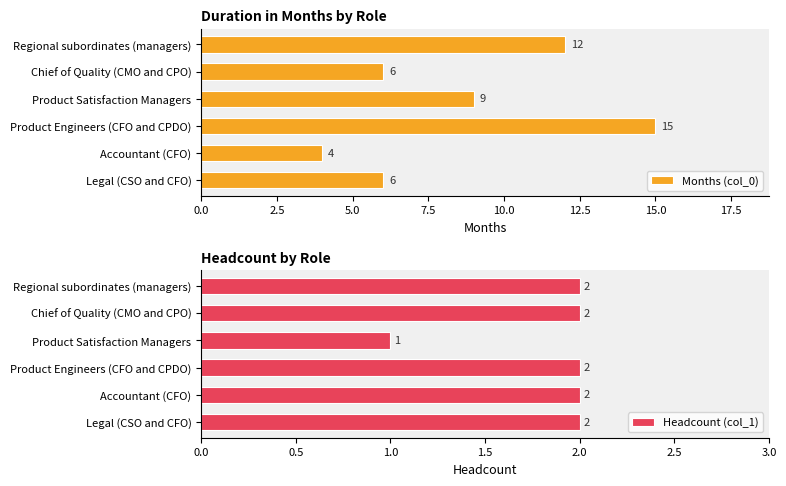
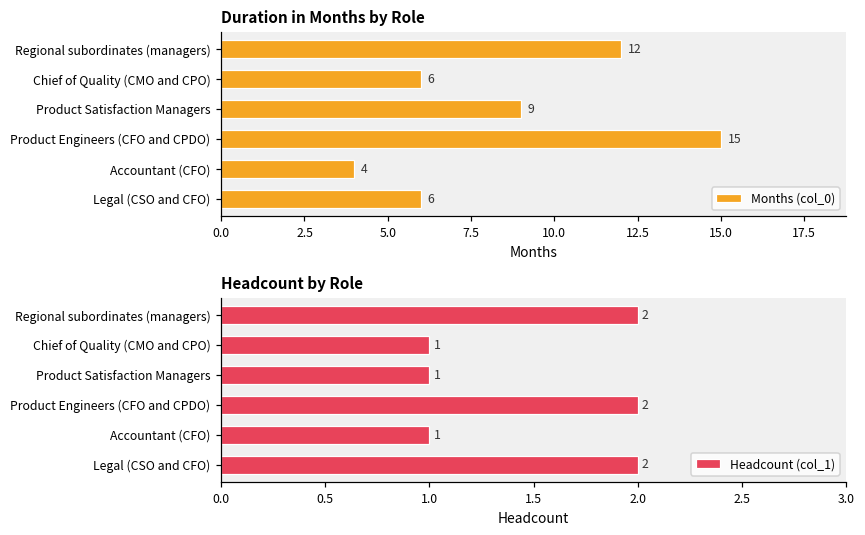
Headcount by Role, Chief of Quality (CMO and CPO): 2 -> 1
Headcount by Role, Accountant (CFO): 2 -> 1
